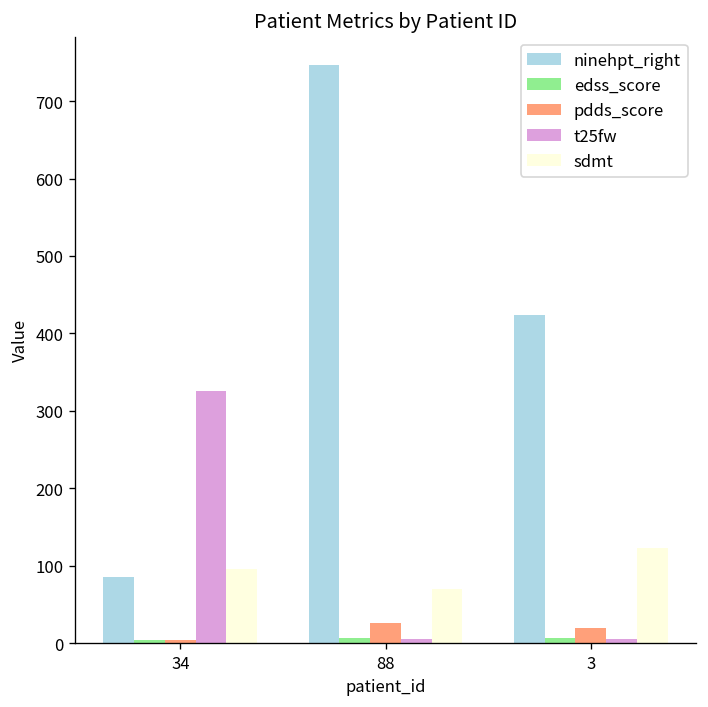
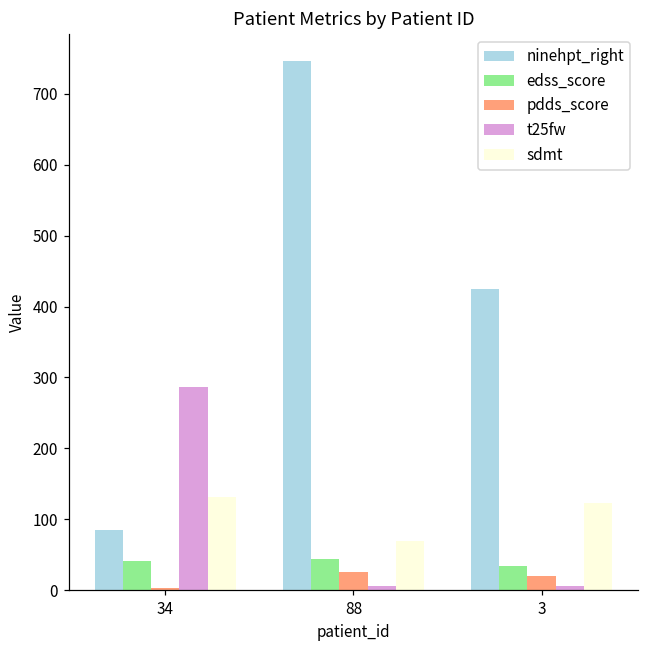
edss_score, 34: 0 -> 40
t25fw, 34: 330 -> 290
sdmt, 34: 100 -> 130
edss_score, 88: 10 -> 40
edss_score, 3: 10 -> 30
